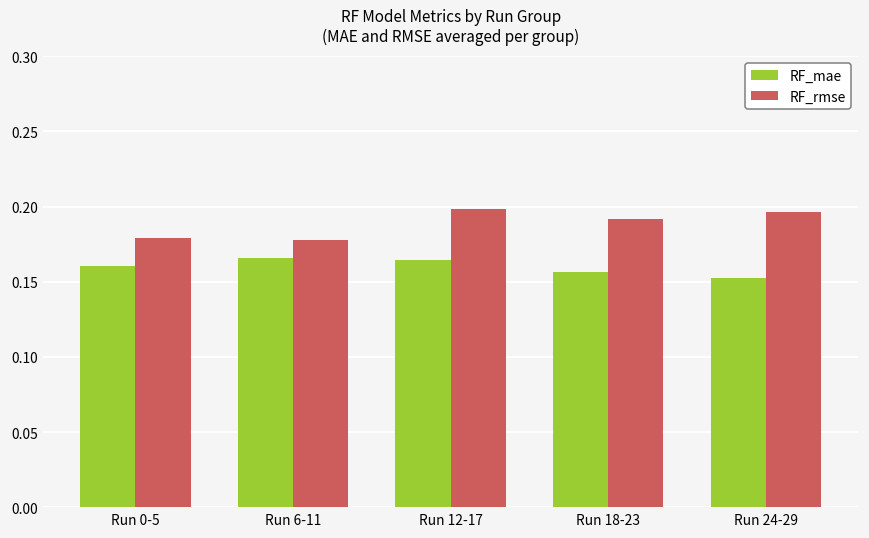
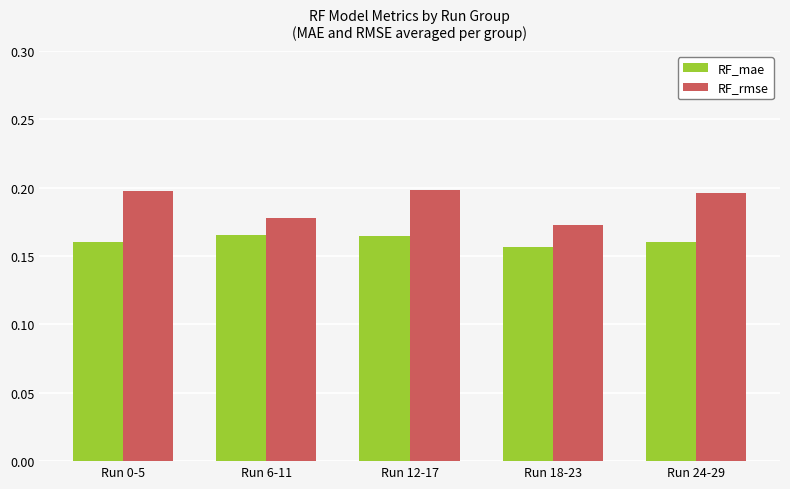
RF_rmse, Run 0-5: 0.179 -> 0.197
RF_rmse, Run 18-23: 0.192 -> 0.172
RF_mae, Run 24-29: 0.152 -> 0.161
